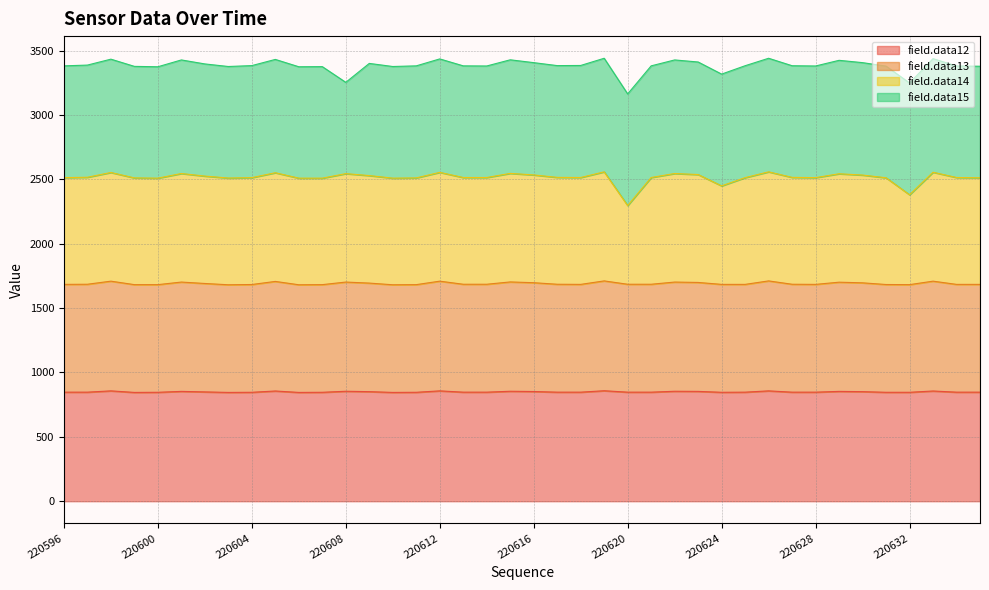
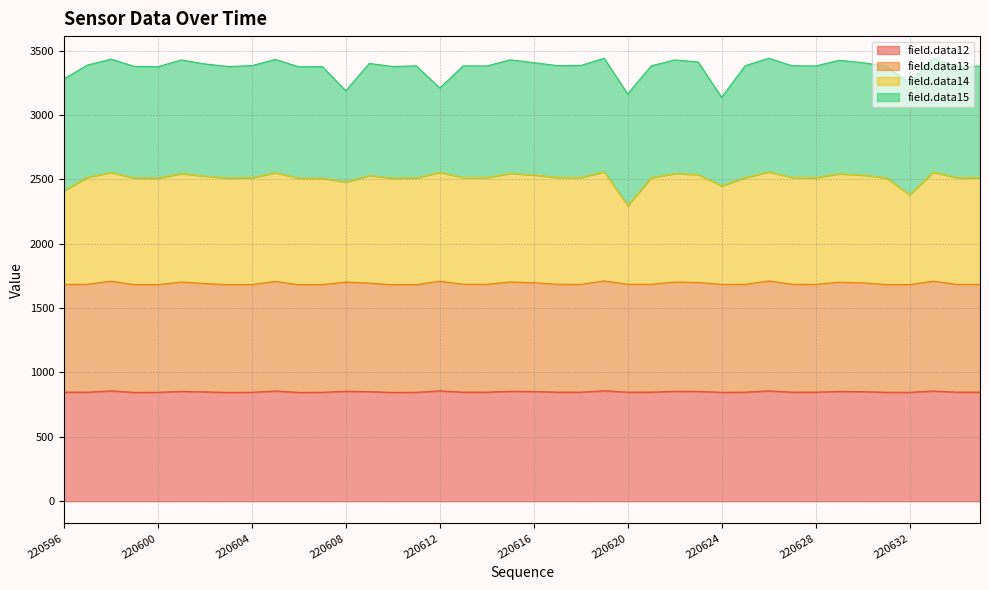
field.data14, 220596: 830 -> 730
field.data14, 220608: 840 -> 780
field.data15, 220612: 880 -> 660
field.data15, 220624: 870 -> 690
